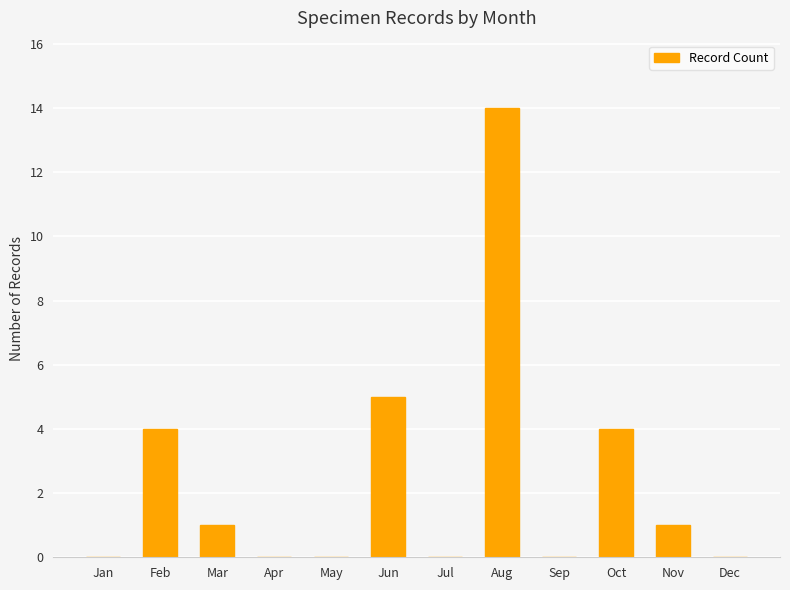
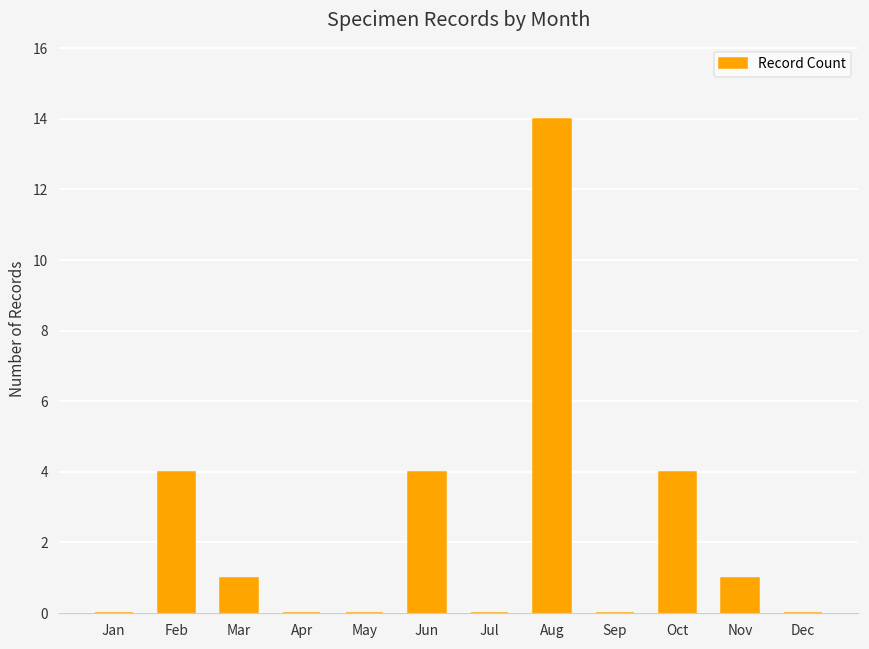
Jun: 5 -> 4
